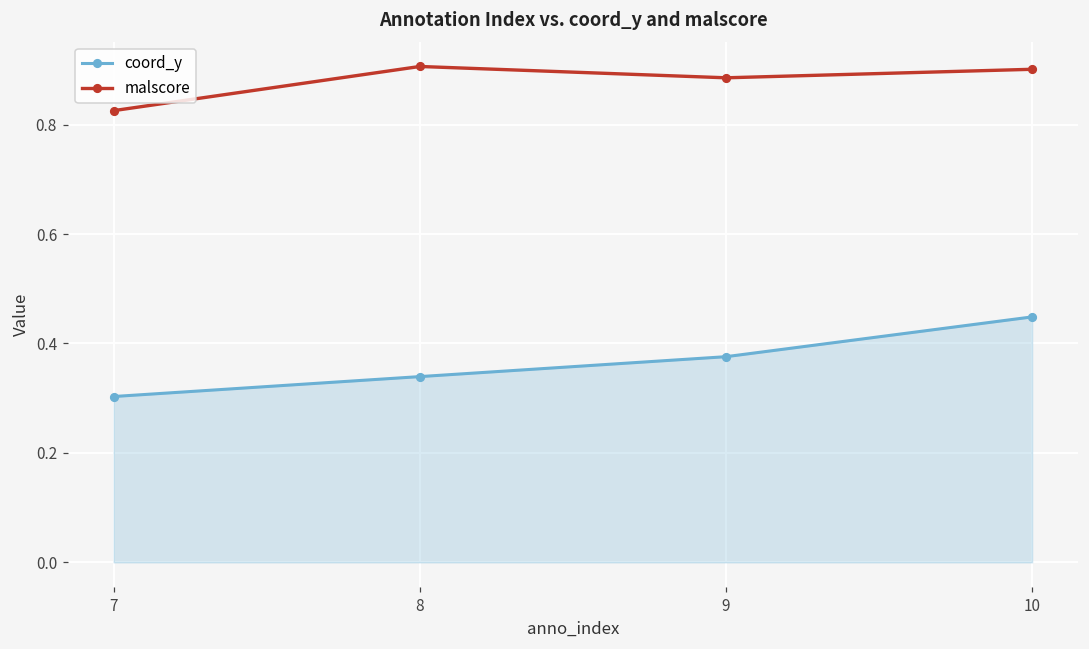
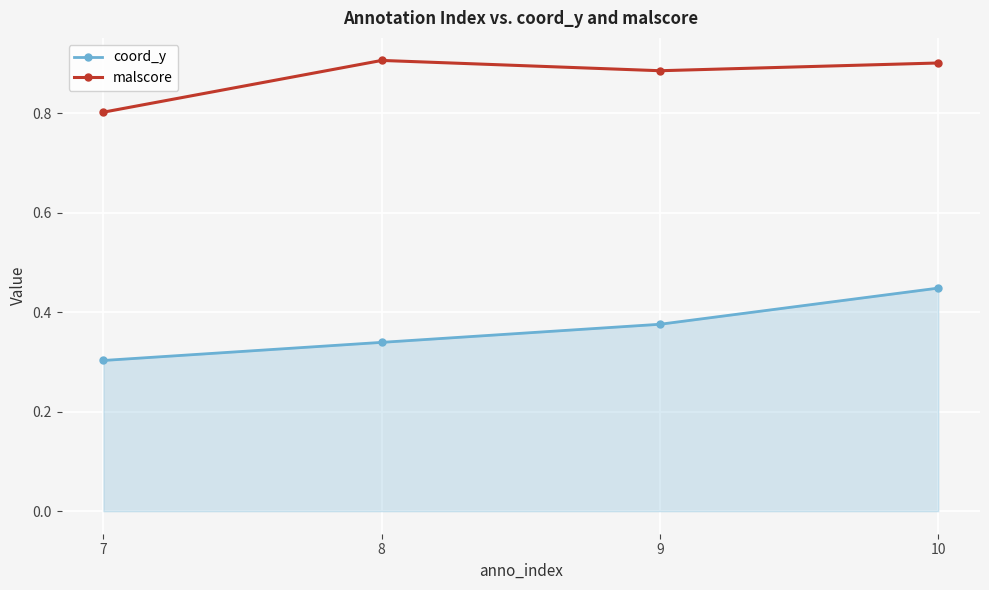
malscore, 7: 0.83 -> 0.80
